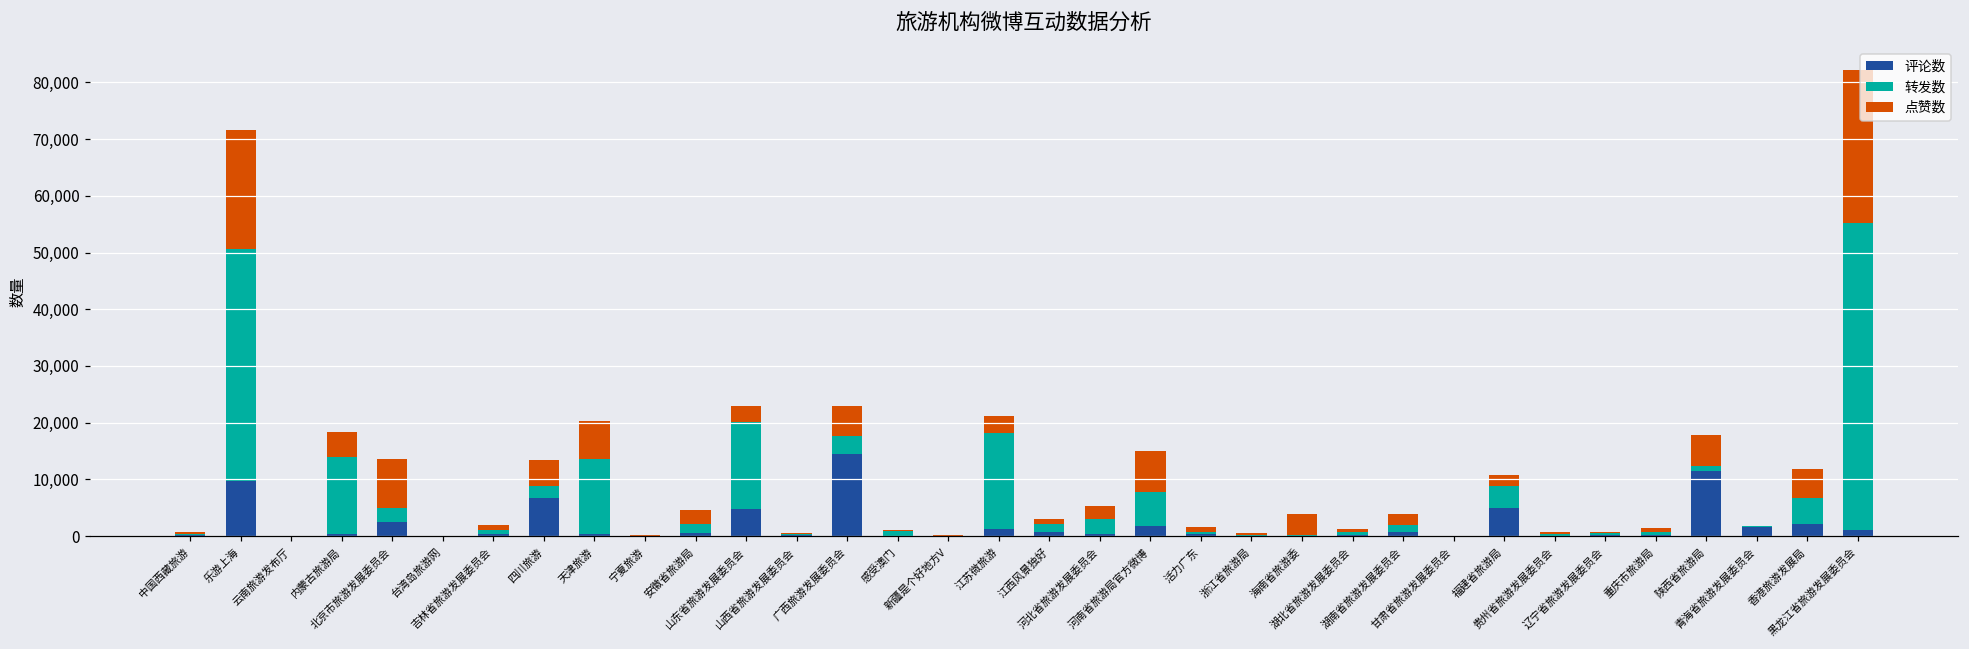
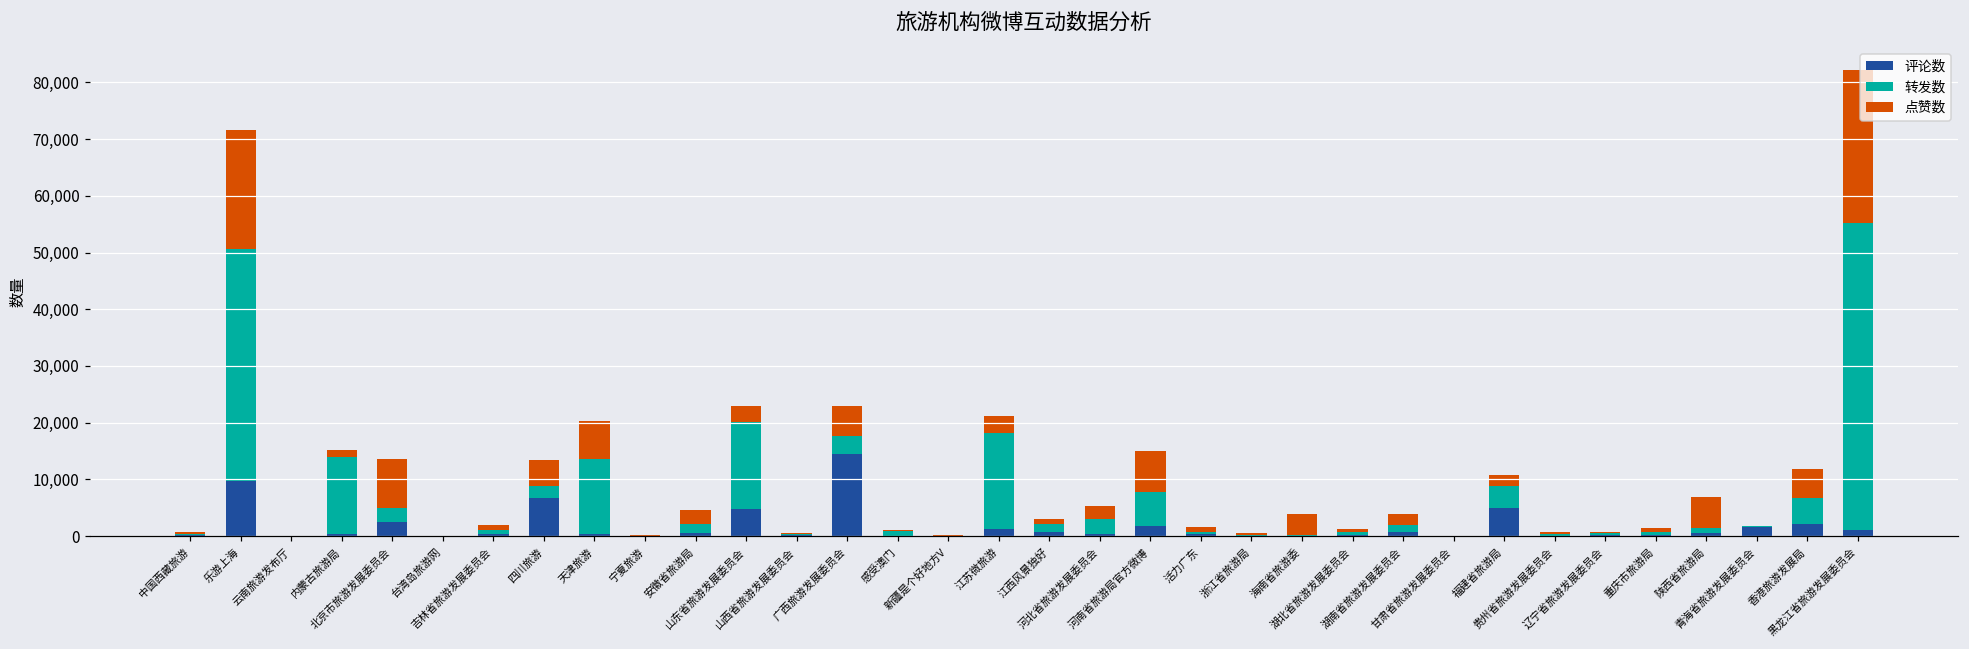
点赞数, 内蒙古旅游局: 4,000 -> 1,000
评论数, 陕西省旅游局: 11,000 -> 1,000
